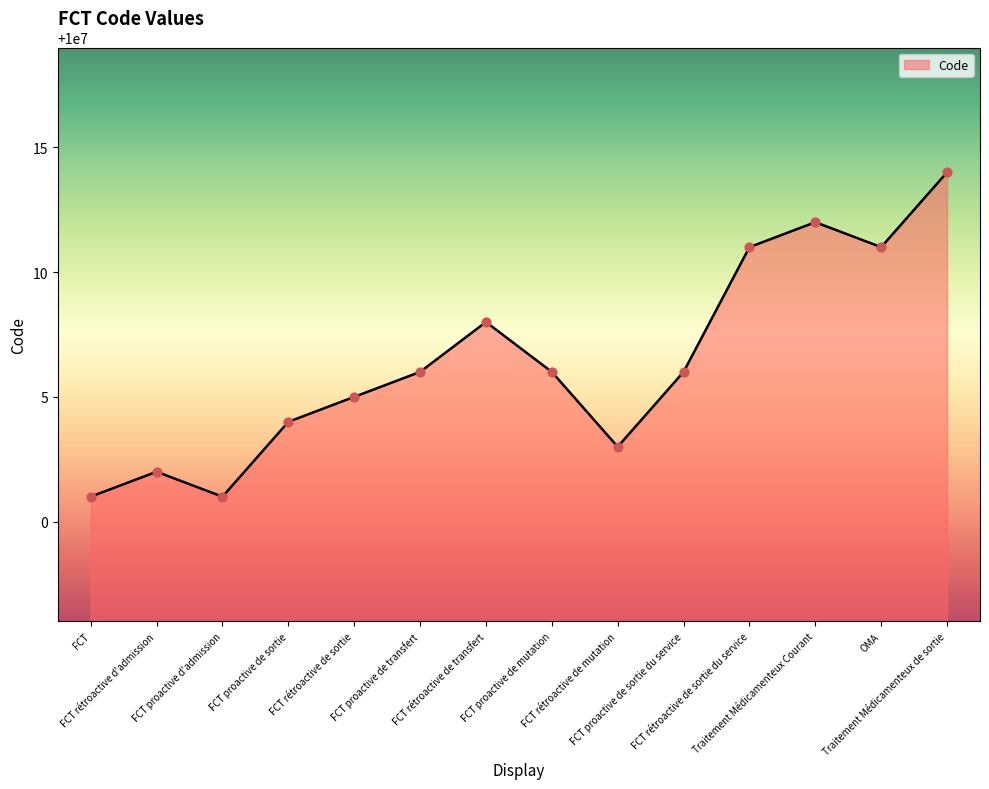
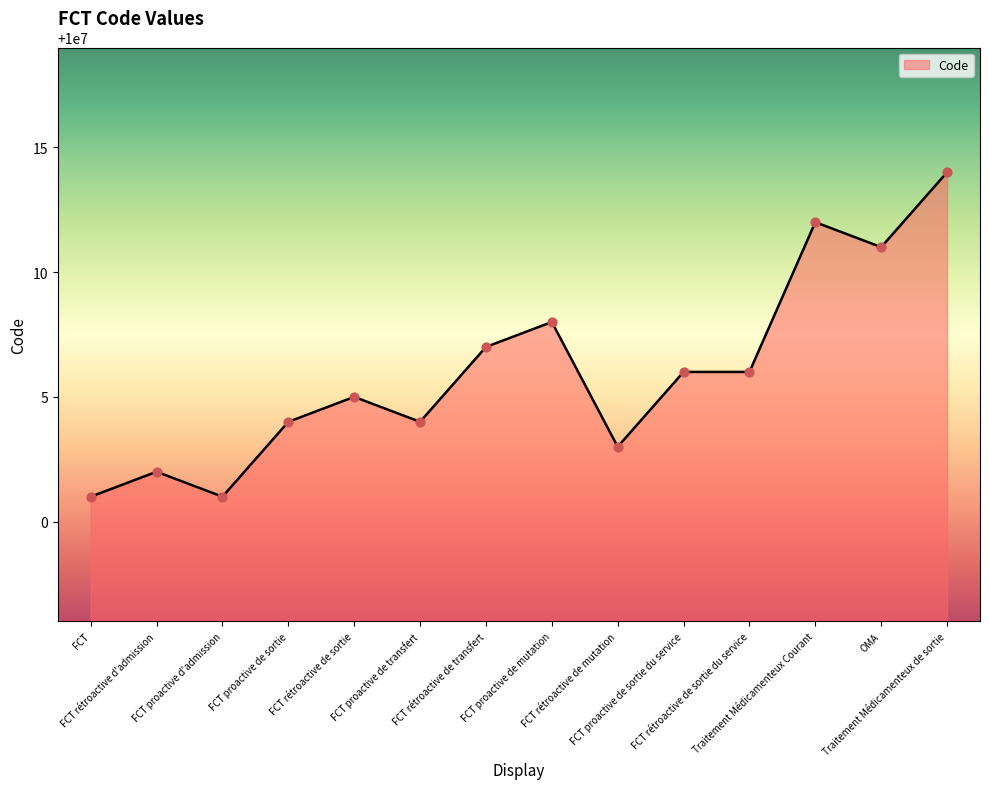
FCT proactive de transfert: 10000006 -> 10000004
FCT rétroactive de transfert: 10000008 -> 10000007
FCT proactive de mutation: 10000006 -> 10000008
FCT rétroactive de sortie du service: 10000011 -> 10000006
